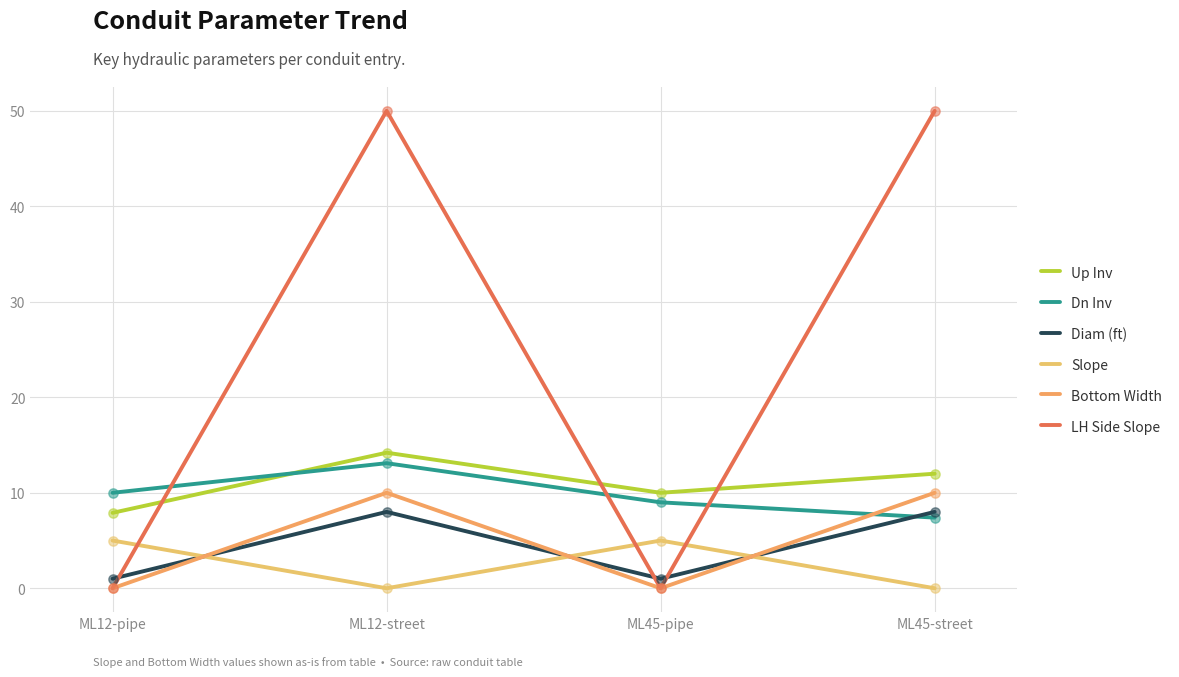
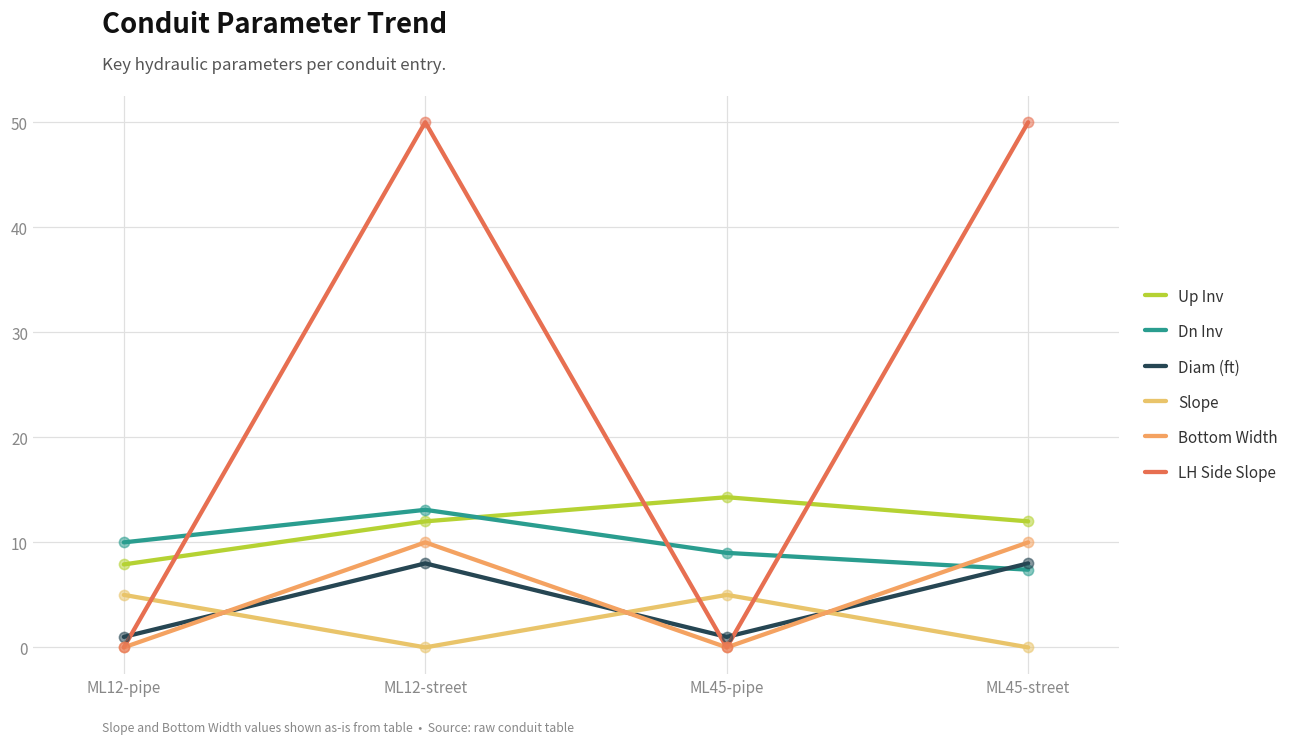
Up Inv, ML12-street: 14 -> 12
Up Inv, ML45-pipe: 10 -> 14
